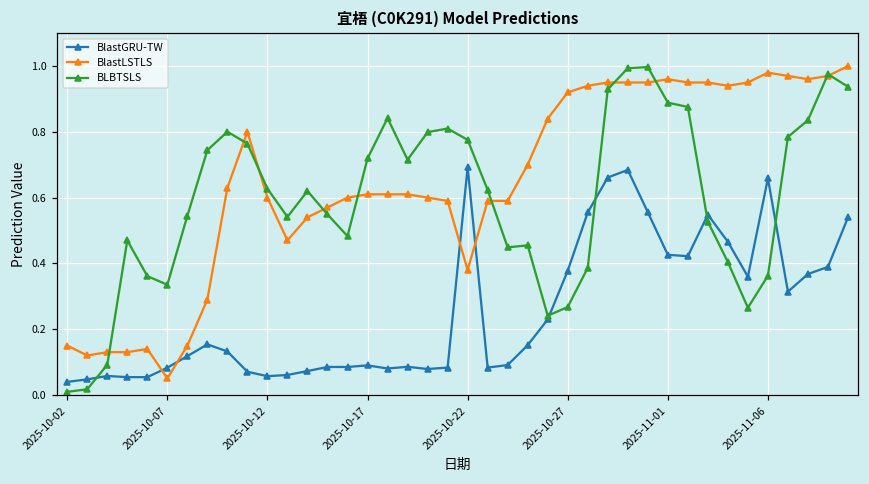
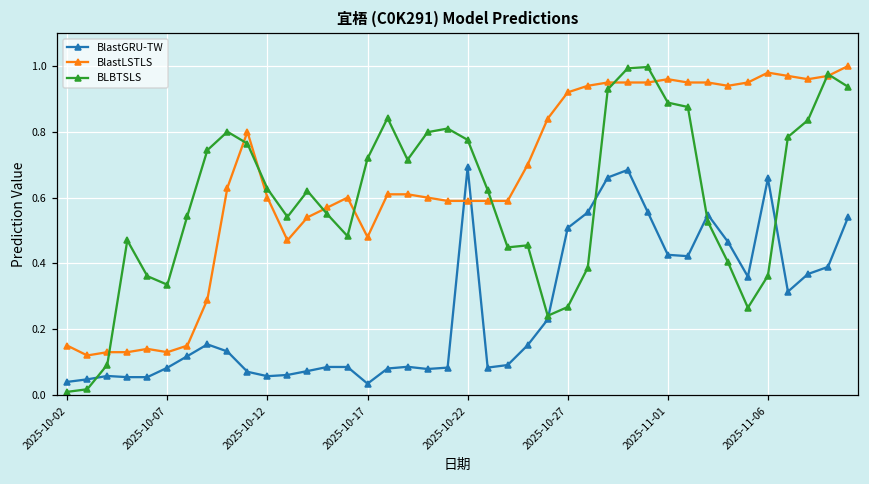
BlastLSTLS, 2025-10-07: 0.05 -> 0.13
BlastGRU-TW, 2025-10-17: 0.09 -> 0.03
BlastLSTLS, 2025-10-17: 0.61 -> 0.48
BlastLSTLS, 2025-10-22: 0.38 -> 0.59
BlastGRU-TW, 2025-10-27: 0.38 -> 0.51
